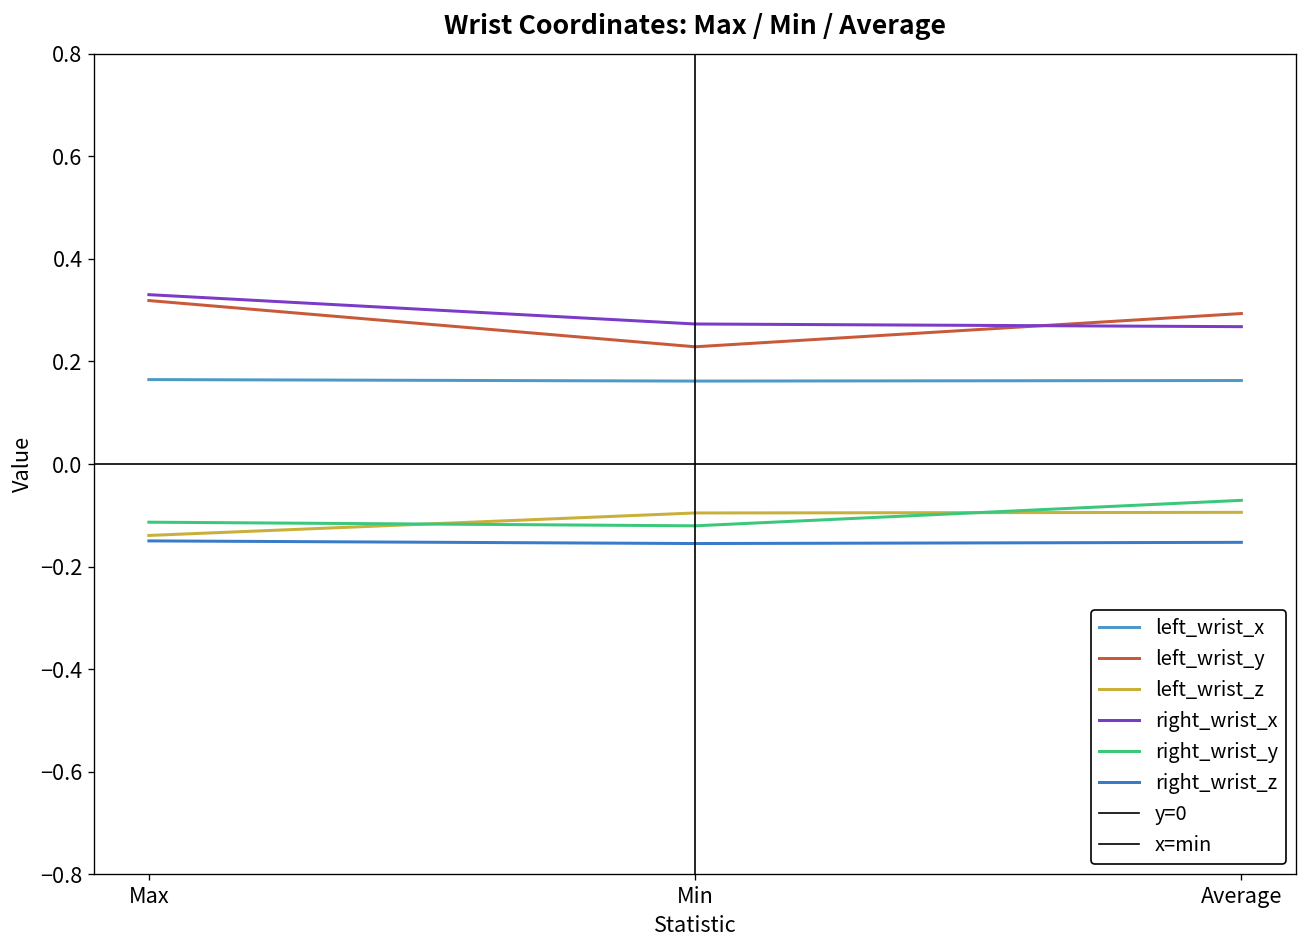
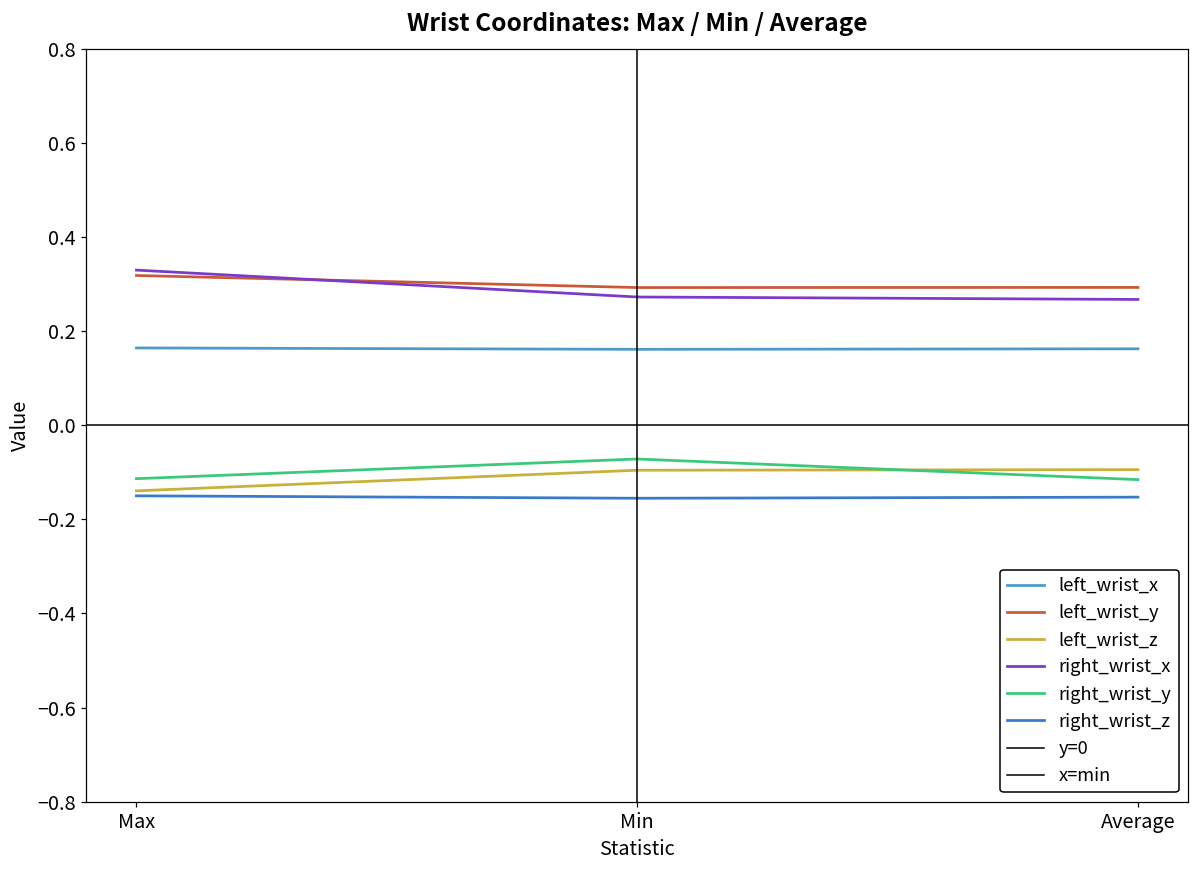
left_wrist_y, Min: 0.23 -> 0.29
right_wrist_y, Min: -0.12 -> -0.07
right_wrist_y, Average: -0.07 -> -0.12
